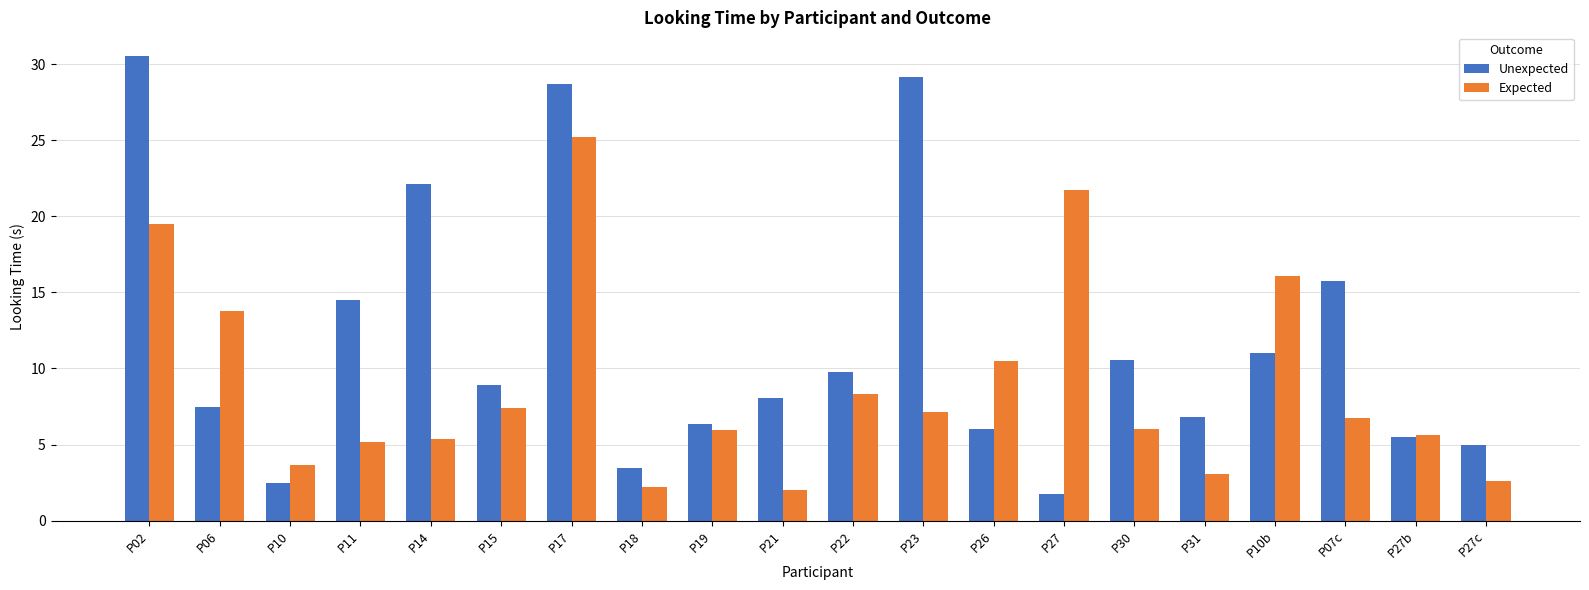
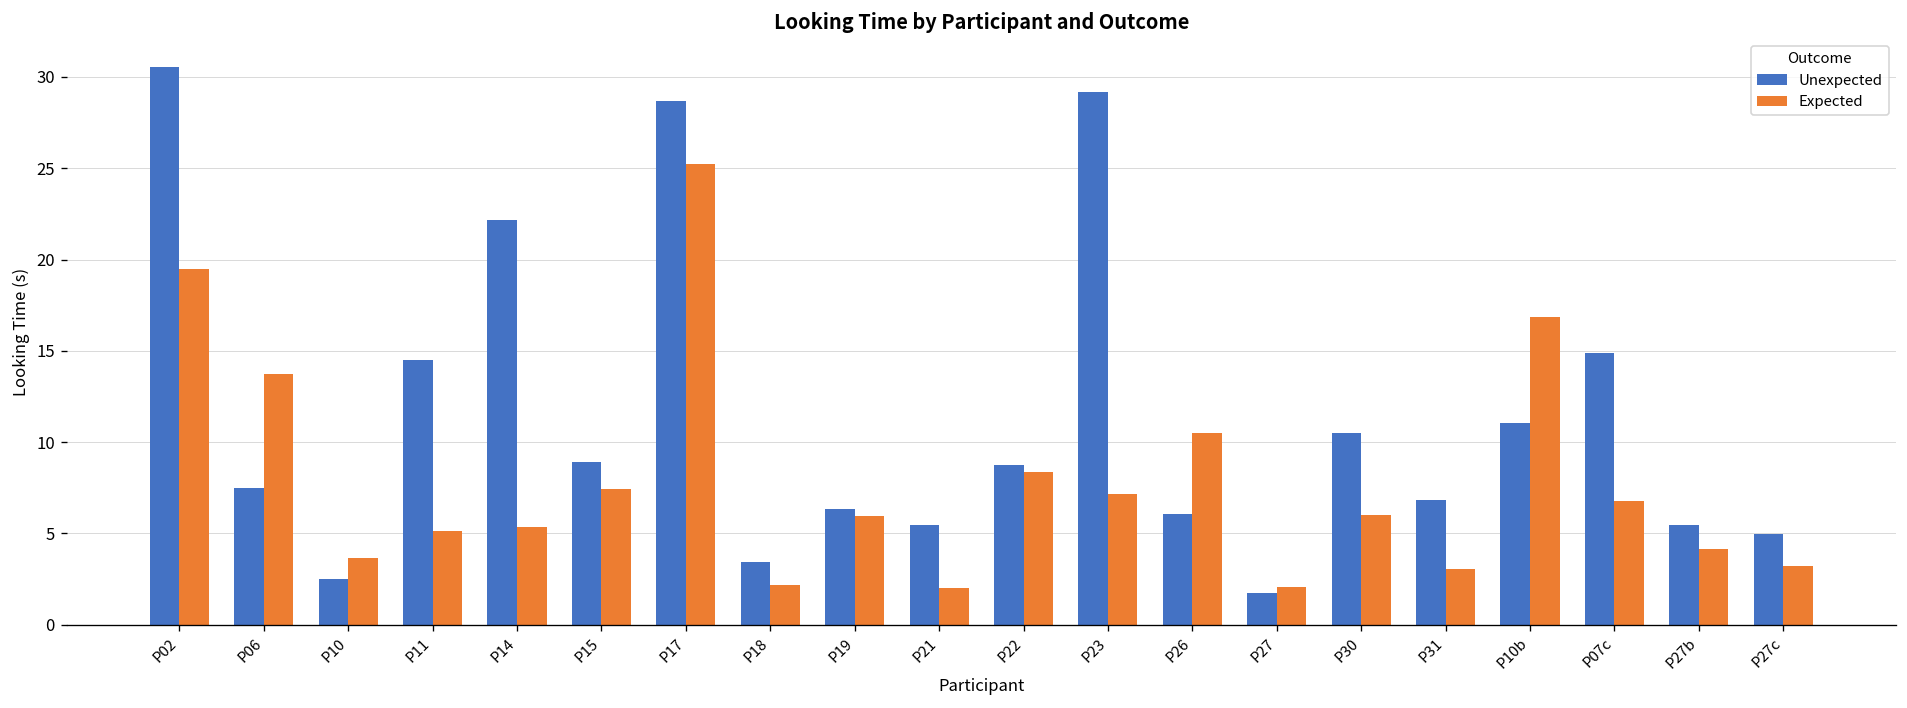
Unexpected, P21: 8.0 -> 5.5
Unexpected, P22: 9.8 -> 8.8
Expected, P27: 21.7 -> 2.1
Expected, P10b: 16.1 -> 16.8
Unexpected, P07c: 15.8 -> 14.9
Expected, P27b: 5.7 -> 4.2
Expected, P27c: 2.6 -> 3.2
